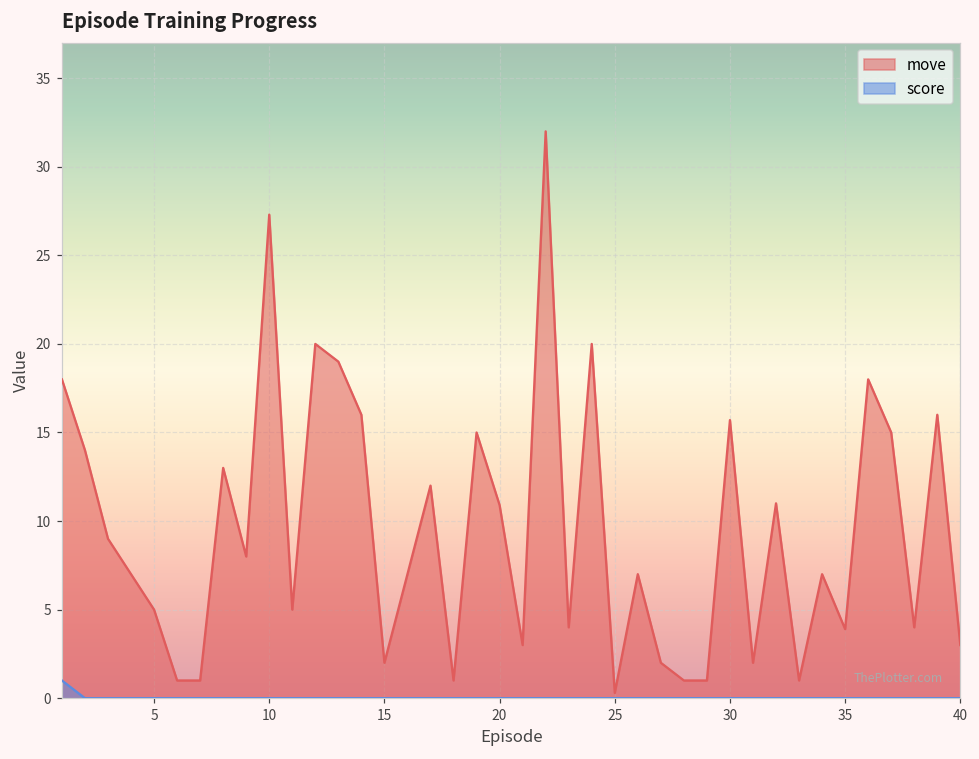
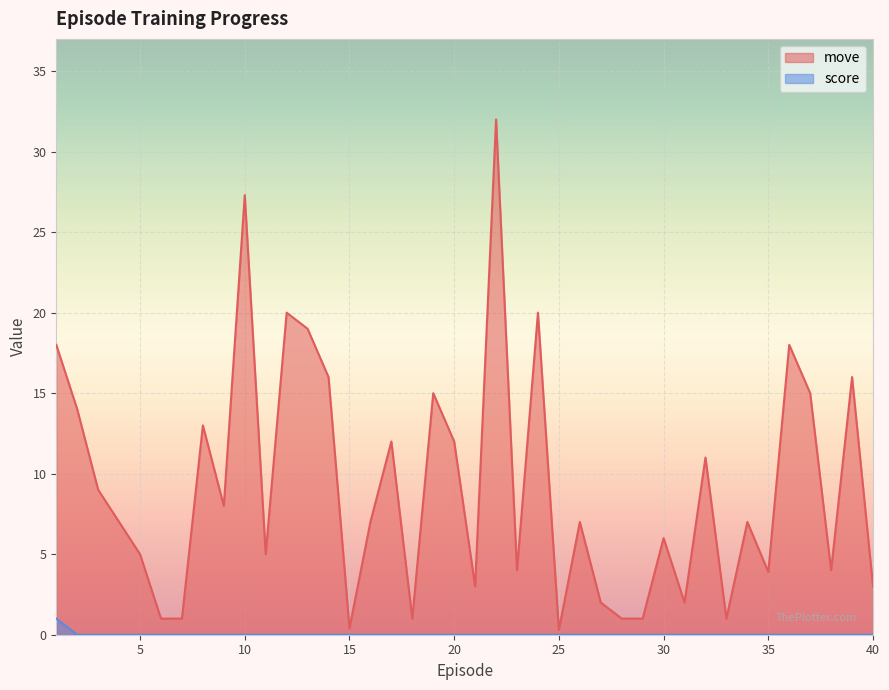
move, 15: 2.0 -> 0.4
move, 20: 10.9 -> 12.0
move, 30: 15.7 -> 6.0
